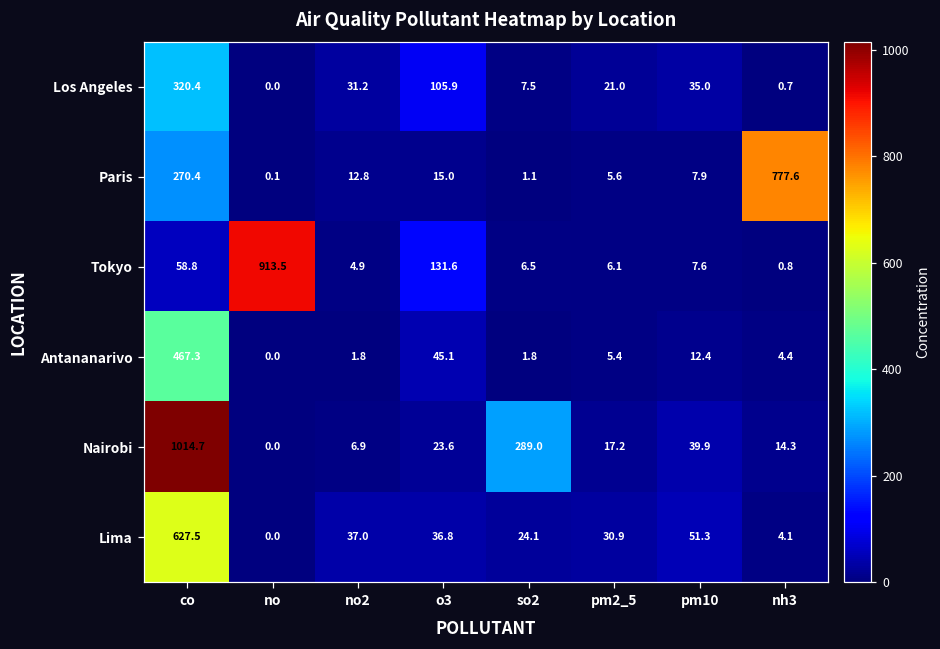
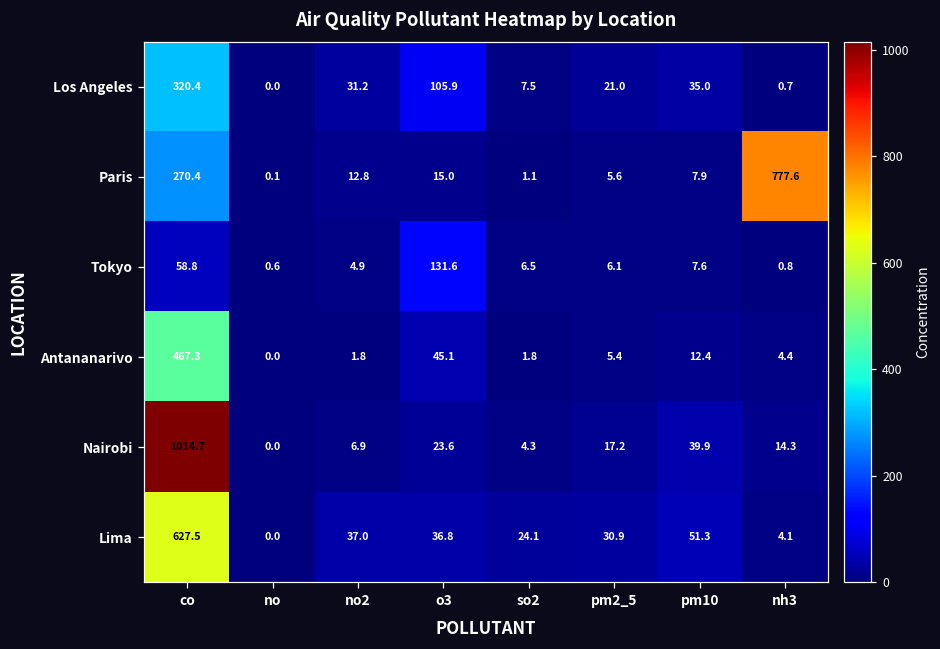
Tokyo, no: 913.5 -> 0.6
Nairobi, so2: 289.0 -> 4.3
